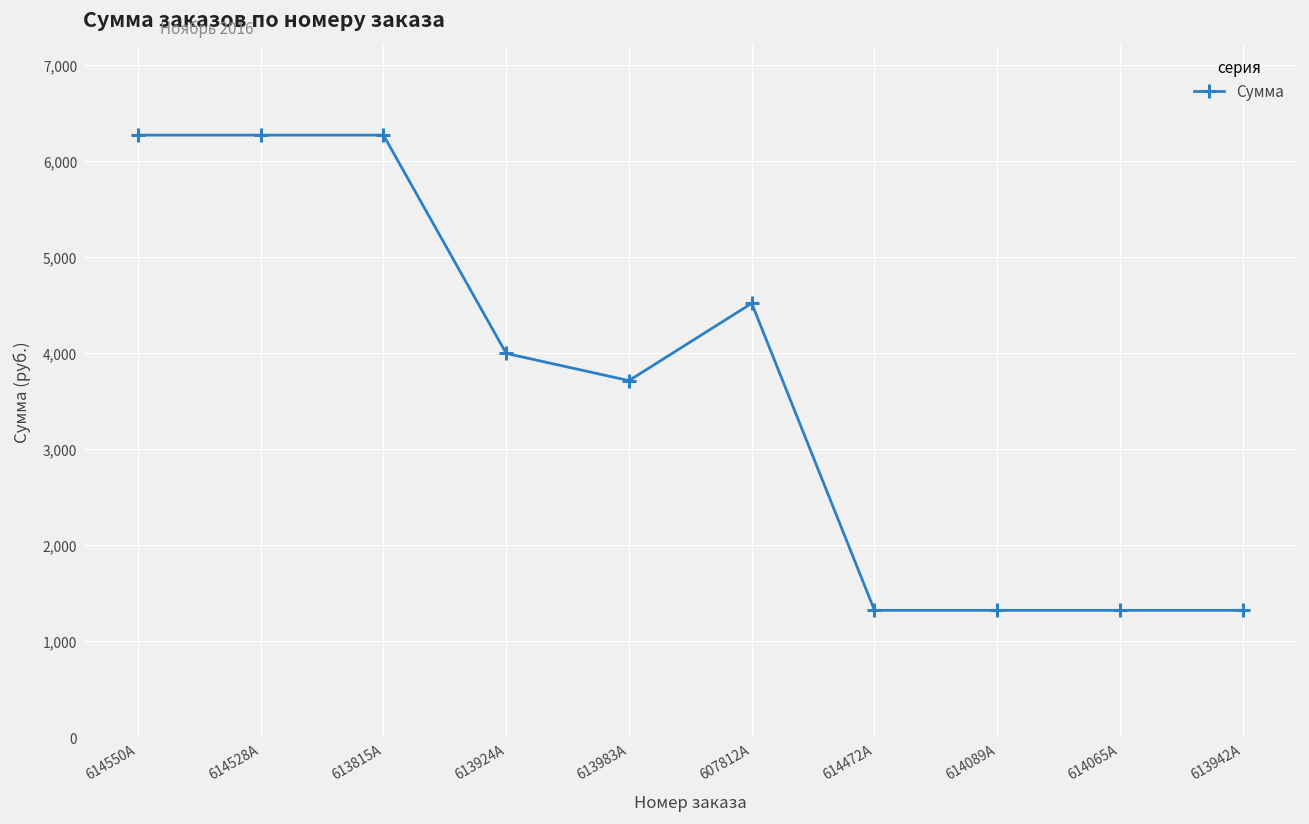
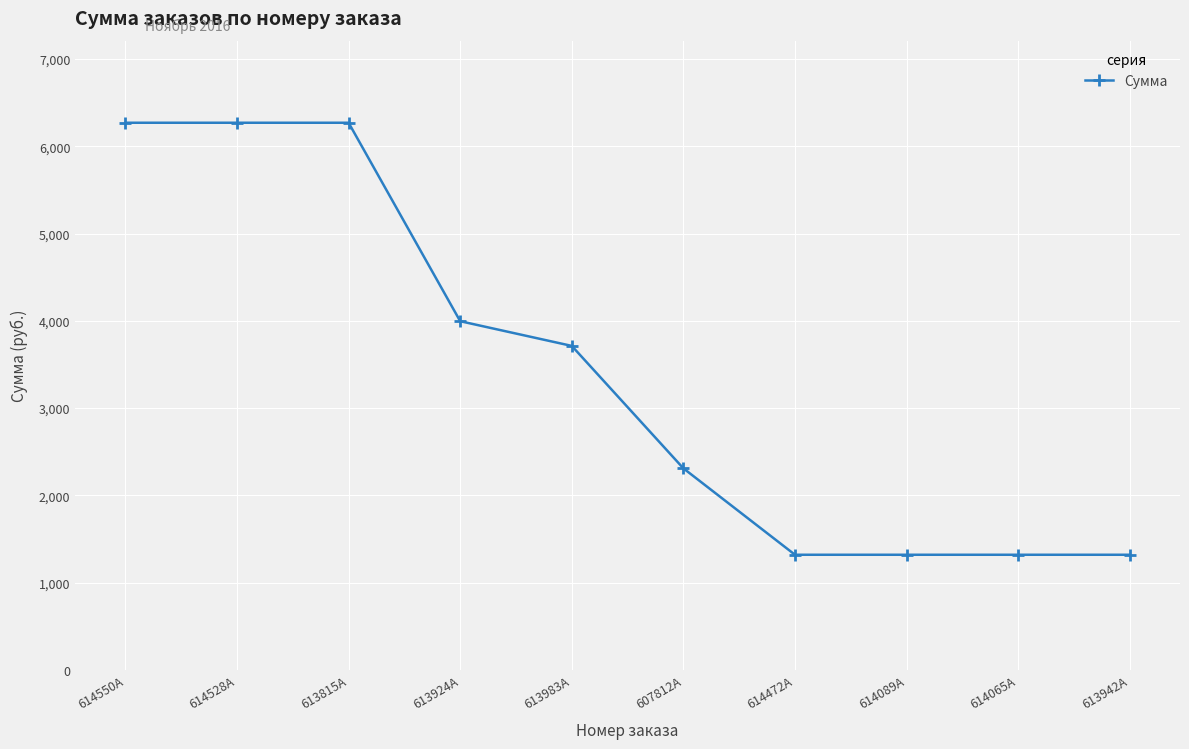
607812A: 4,500 -> 2,300
